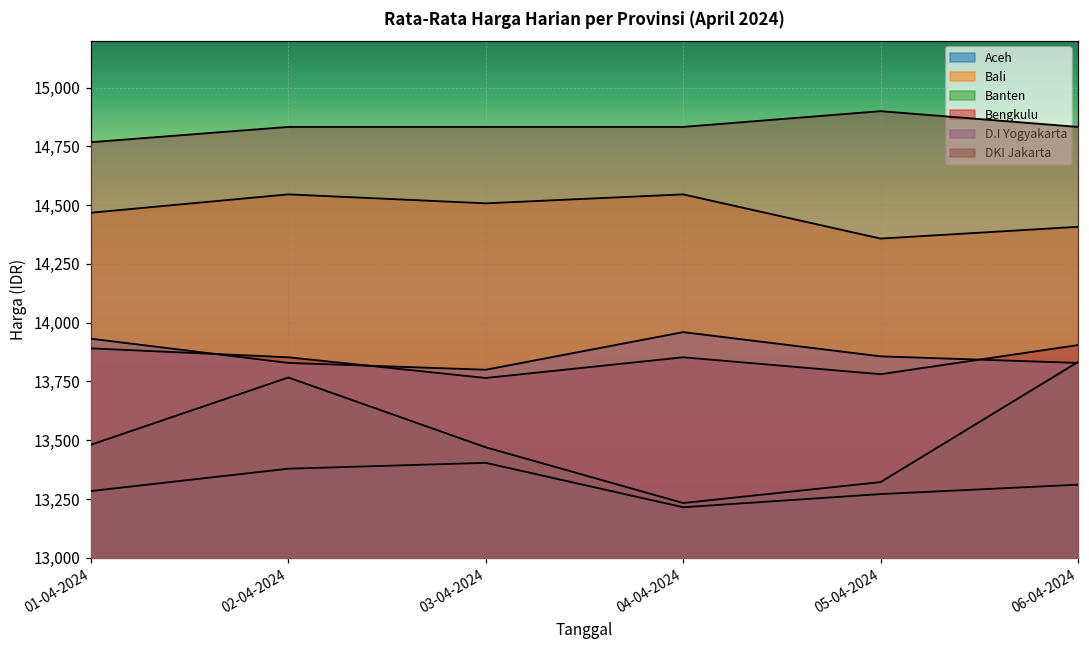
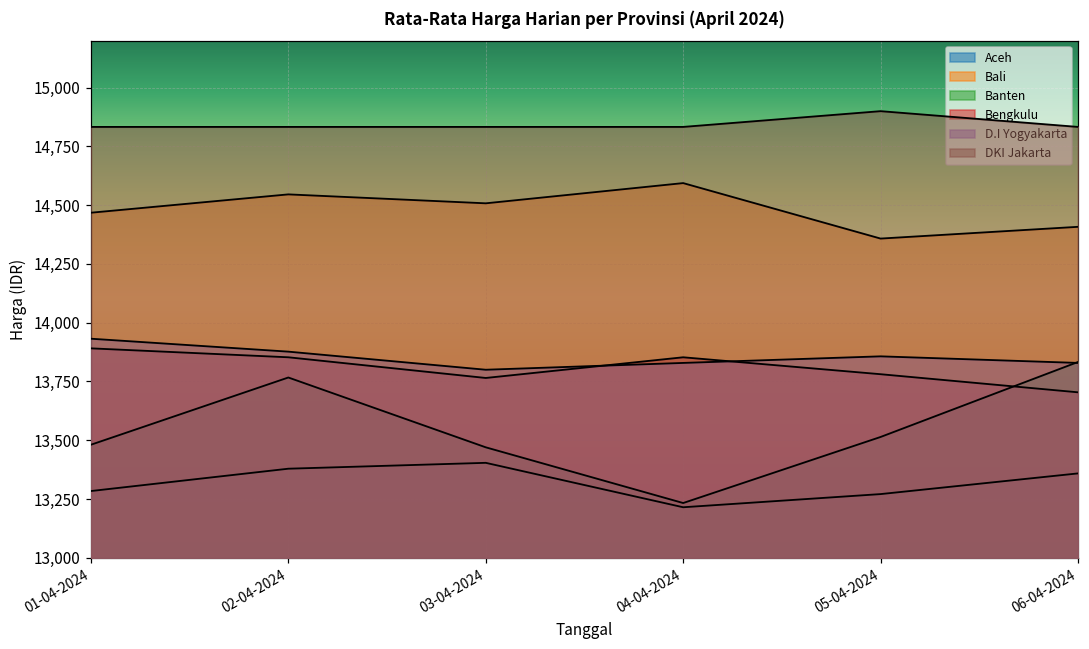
DKI Jakarta, 01-04-2024: 14,770 -> 14,830
D.I Yogyakarta, 02-04-2024: 13,830 -> 13,880
Bali, 04-04-2024: 14,550 -> 14,590
D.I Yogyakarta, 04-04-2024: 13,960 -> 13,830
Banten, 05-04-2024: 13,320 -> 13,510
Aceh, 06-04-2024: 13,310 -> 13,360
Bengkulu, 06-04-2024: 13,910 -> 13,700
